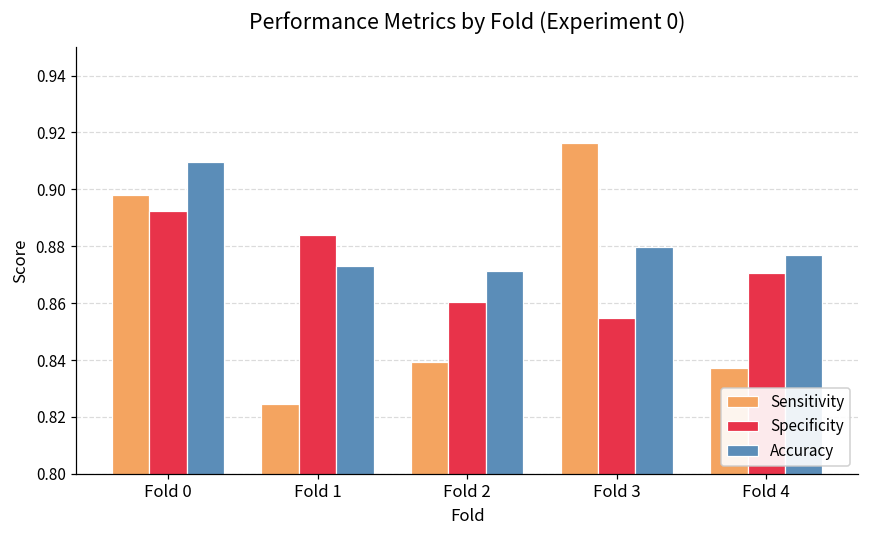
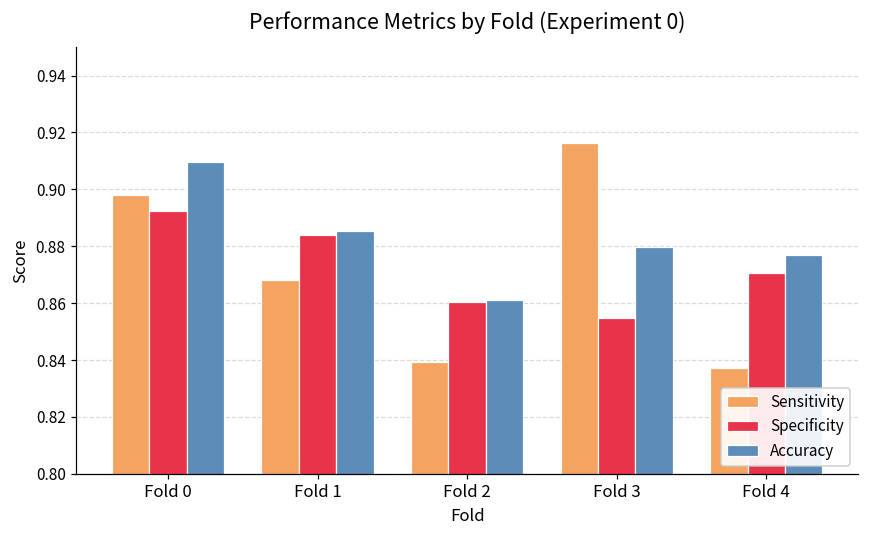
Sensitivity, Fold 1: 0.825 -> 0.868
Accuracy, Fold 1: 0.873 -> 0.885
Accuracy, Fold 2: 0.871 -> 0.861
